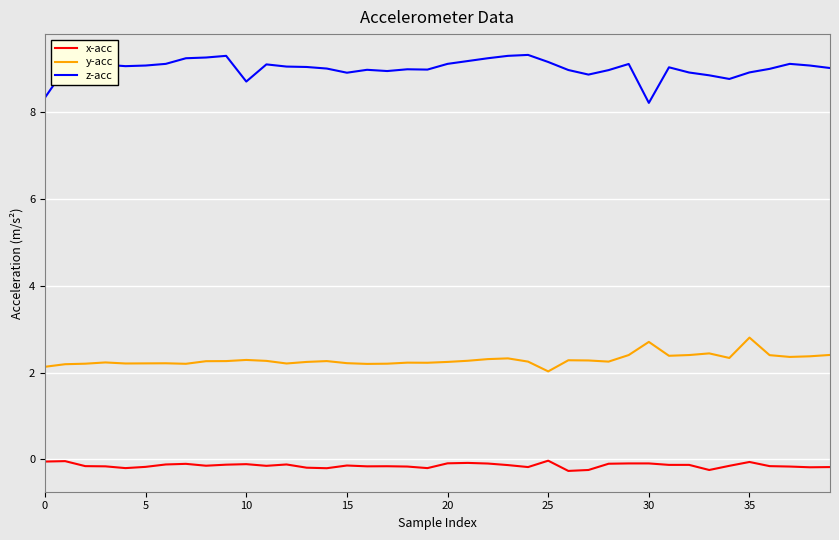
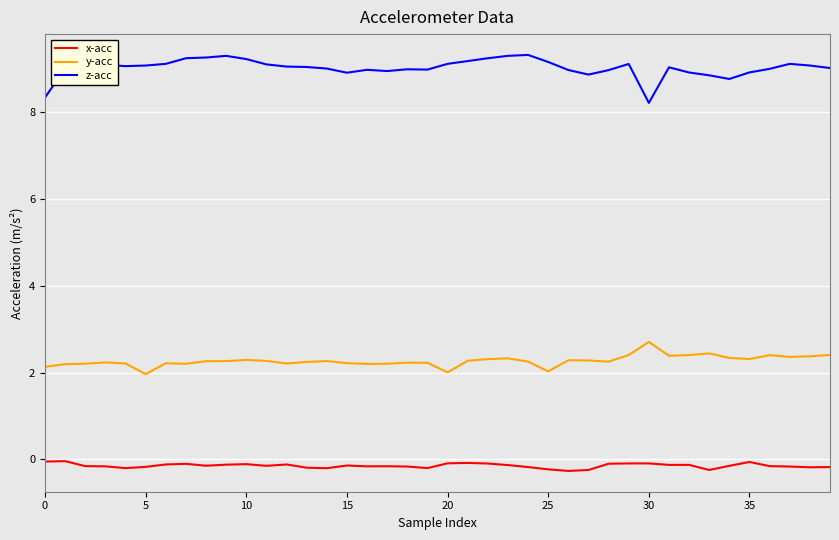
y-acc, 5: 2.2 -> 2.0
z-acc, 10: 8.7 -> 9.2
y-acc, 20: 2.2 -> 2.0
x-acc, 25: 0.0 -> -0.2
y-acc, 35: 2.8 -> 2.3
